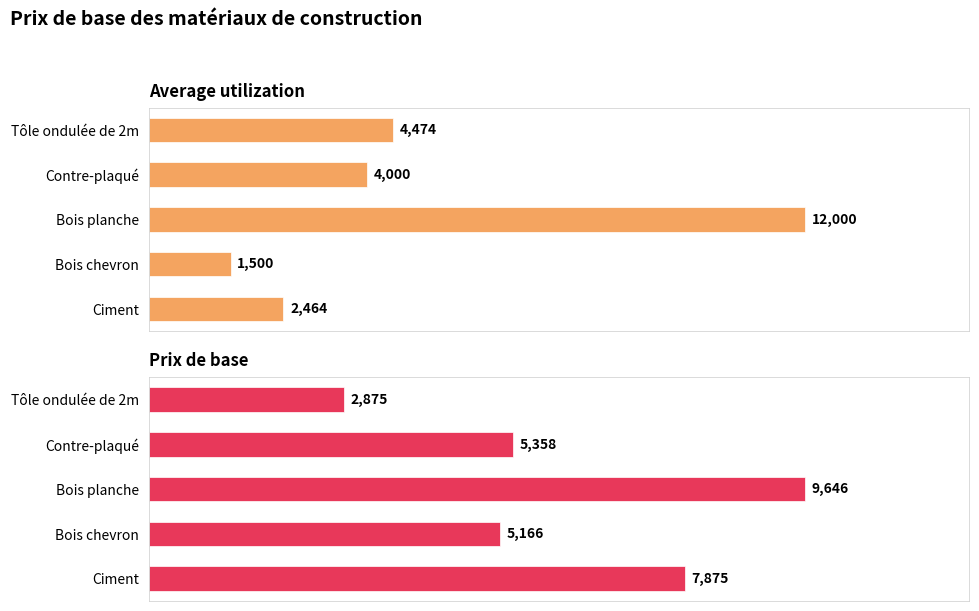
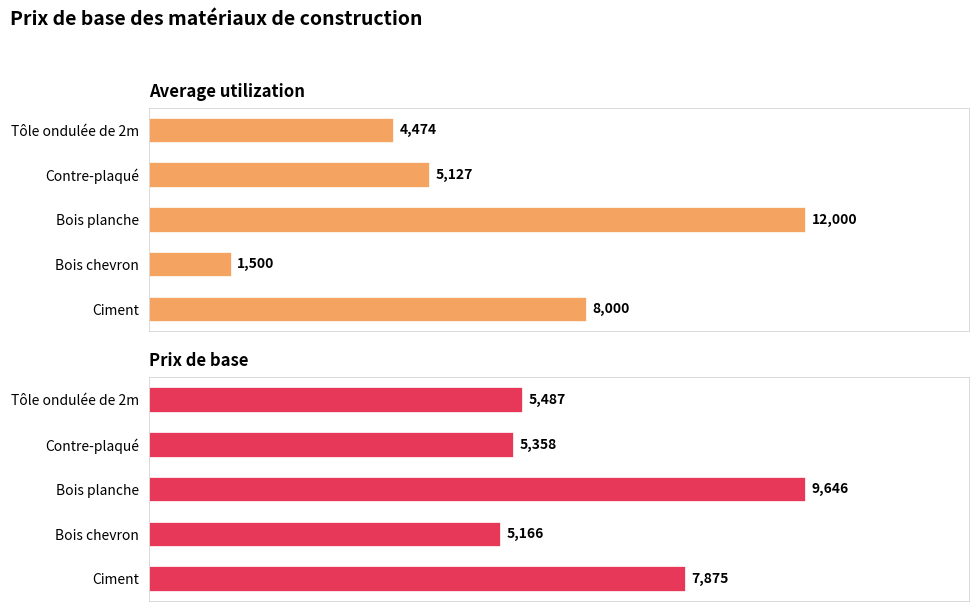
Average utilization, Contre-plaqué: 4,000 -> 5,127
Average utilization, Ciment: 2,464 -> 8,000
Prix de base, Tôle ondulée de 2m: 2,875 -> 5,487
